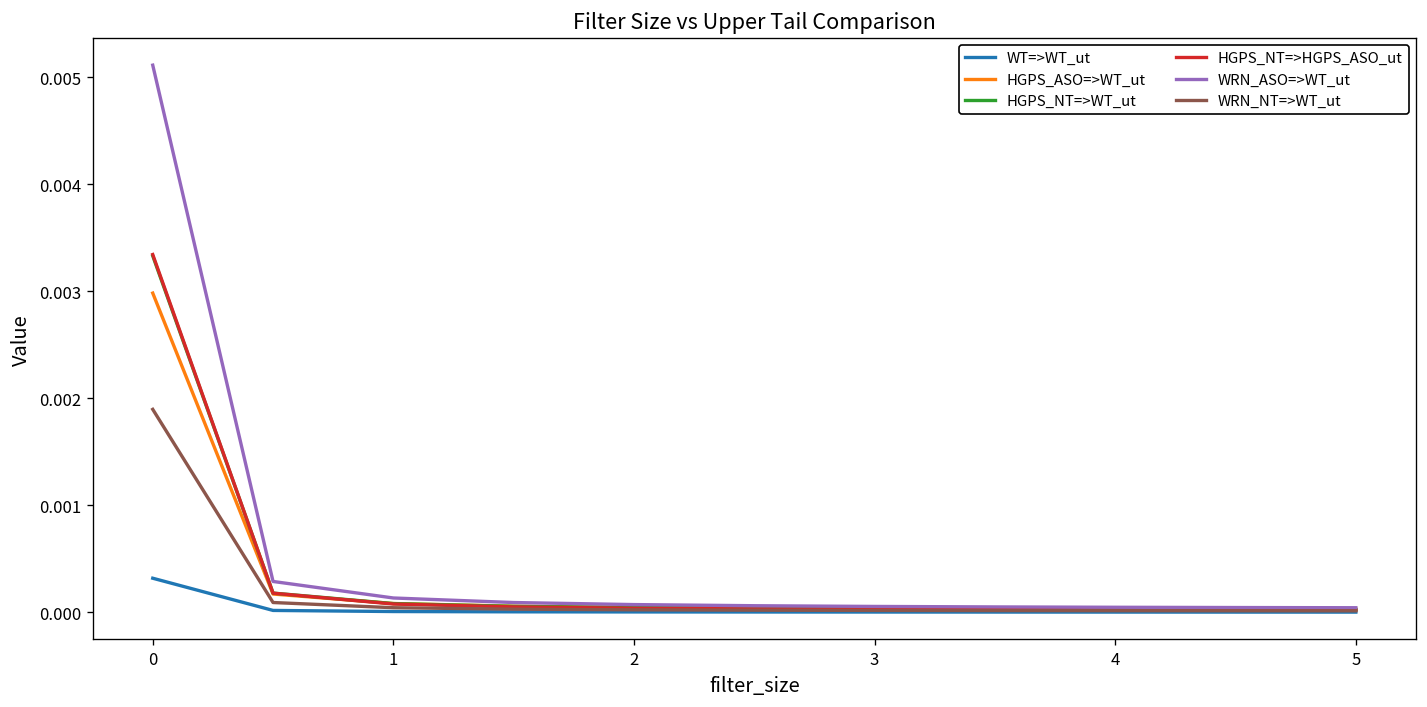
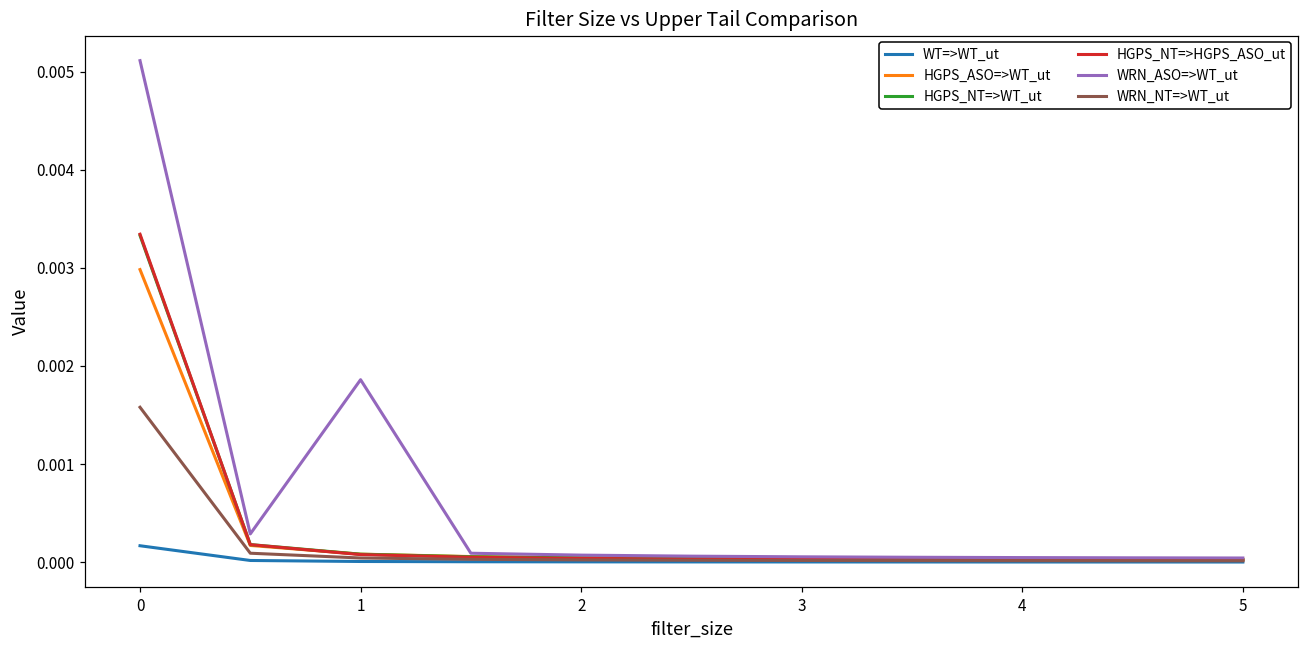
WT=>WT_ut, 0: 0.0003 -> 0.0002
WRN_NT=>WT_ut, 0: 0.0019 -> 0.0016
WRN_ASO=>WT_ut, 1: 0.0001 -> 0.0019
